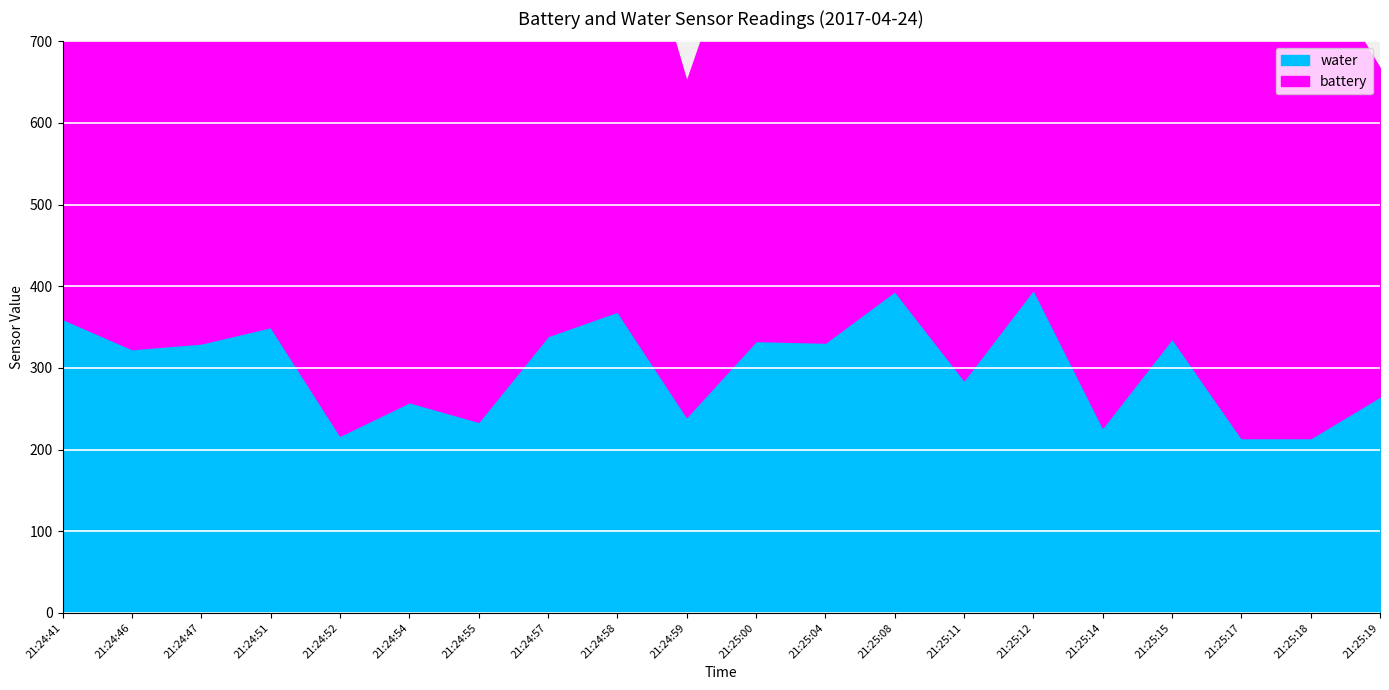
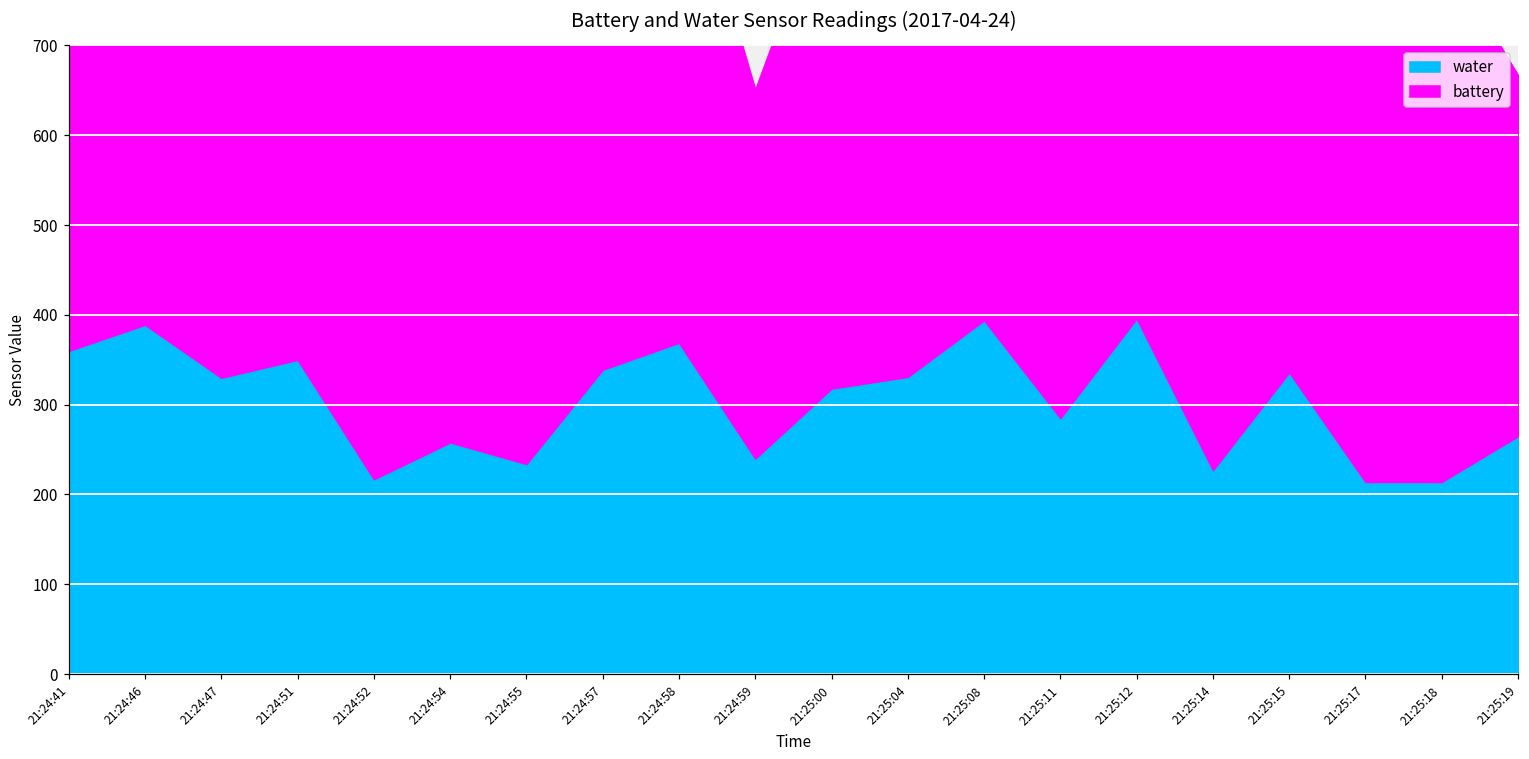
water, 21:24:46: 320 -> 390
water, 21:25:00: 330 -> 320
